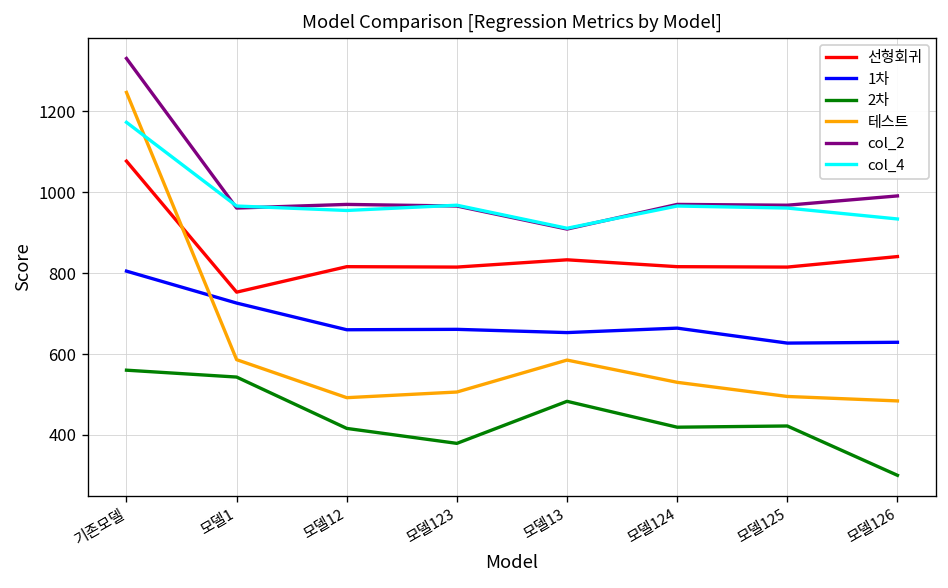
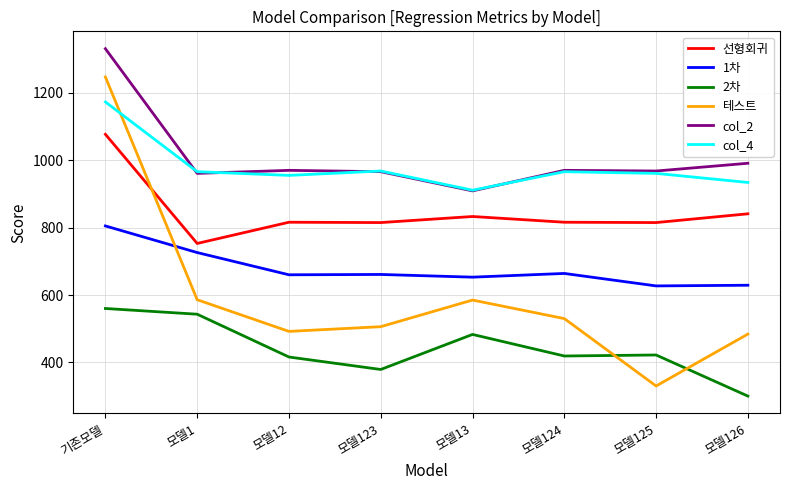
테스트, 모델125: 500 -> 330
